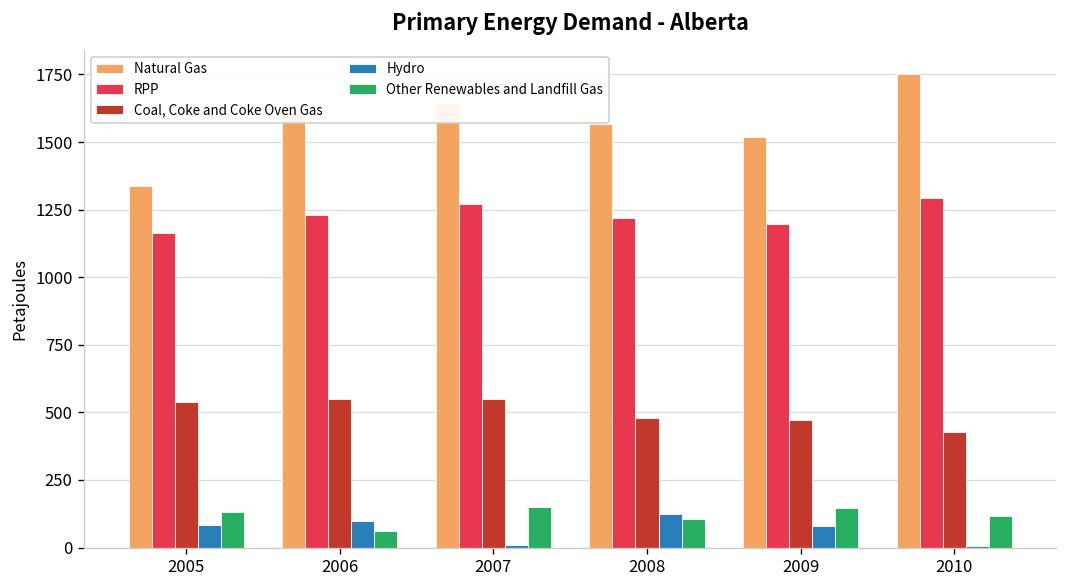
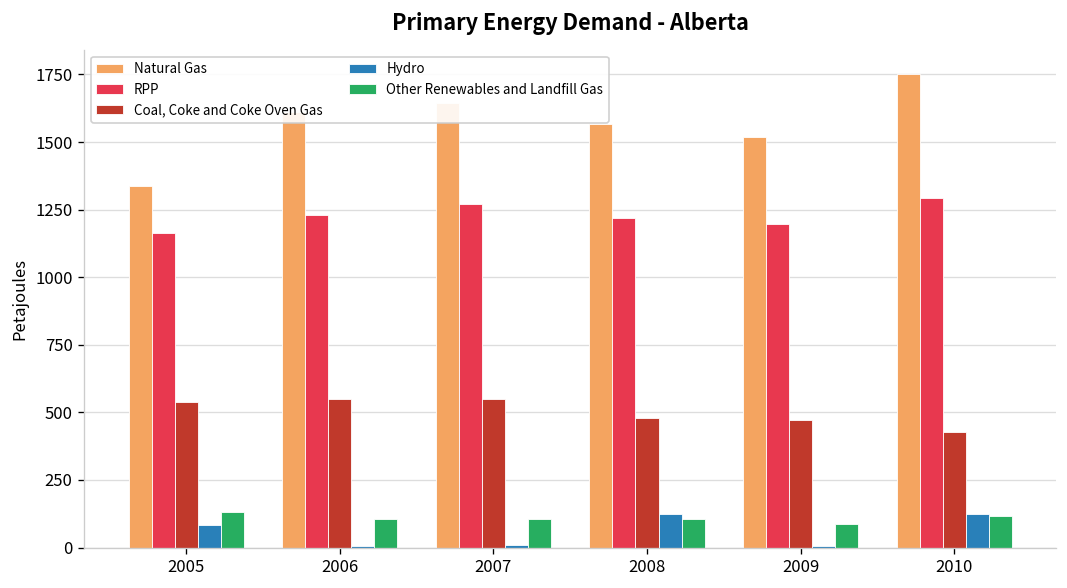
Hydro, 2006: 100 -> 10
Other Renewables and Landfill Gas, 2006: 60 -> 100
Other Renewables and Landfill Gas, 2007: 150 -> 110
Hydro, 2009: 80 -> 10
Other Renewables and Landfill Gas, 2009: 150 -> 90
Hydro, 2010: 10 -> 120
